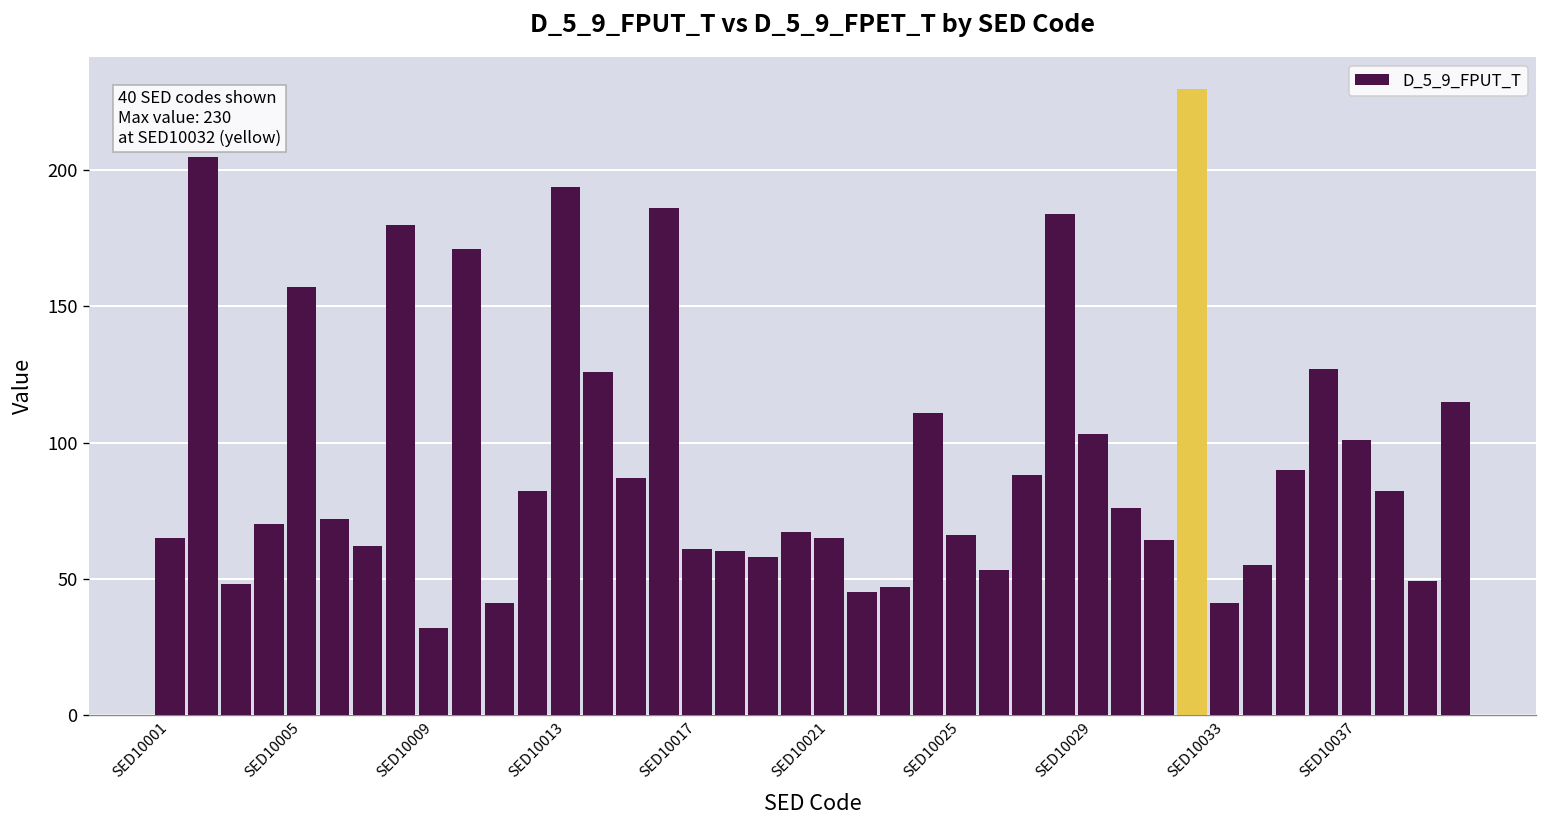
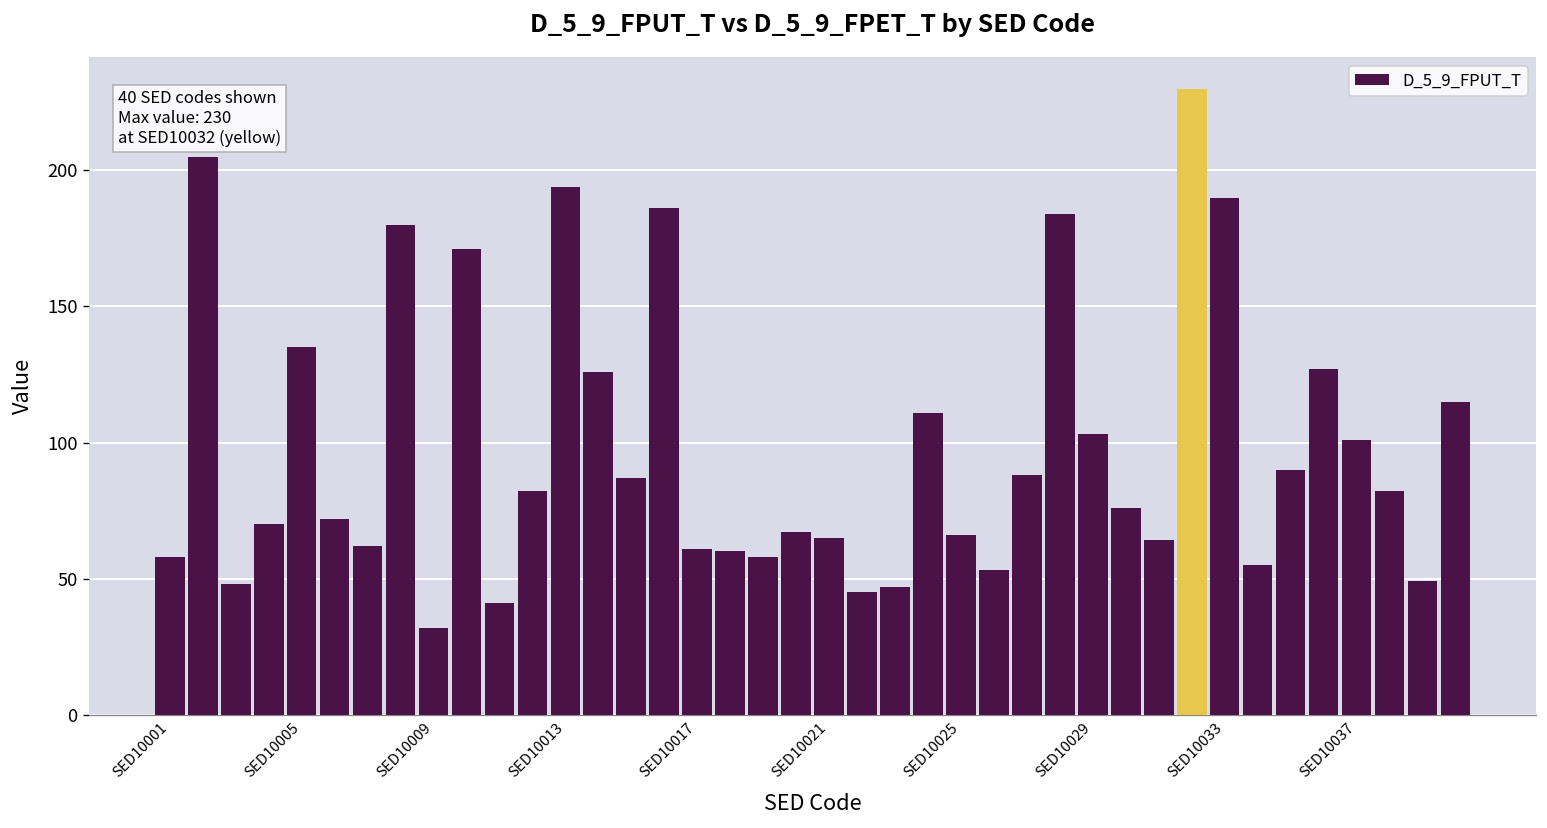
SED10001: 65 -> 58
SED10005: 157 -> 135
SED10033: 41 -> 190
